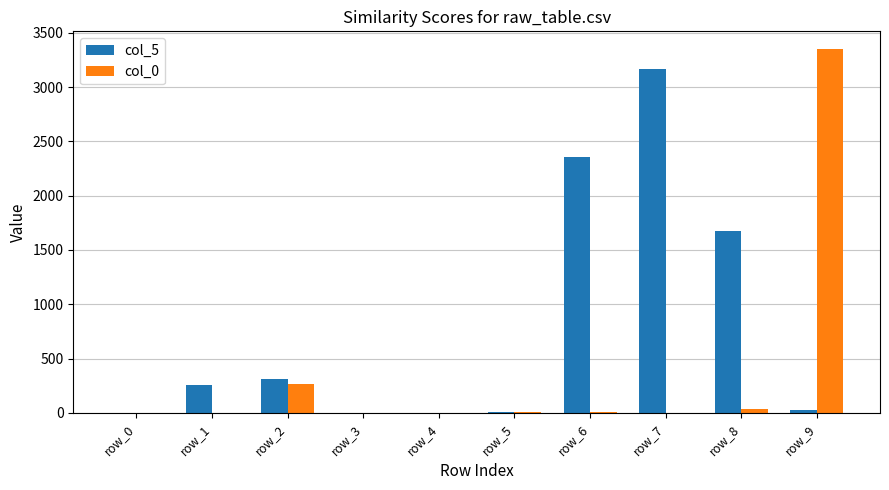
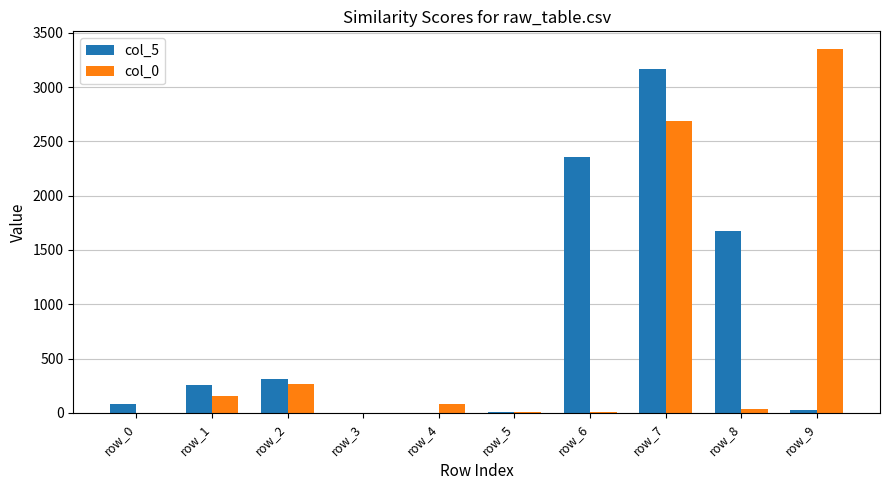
col_5, row_0: 0 -> 90
col_0, row_1: 0 -> 160
col_0, row_4: 0 -> 80
col_0, row_7: 0 -> 2690
